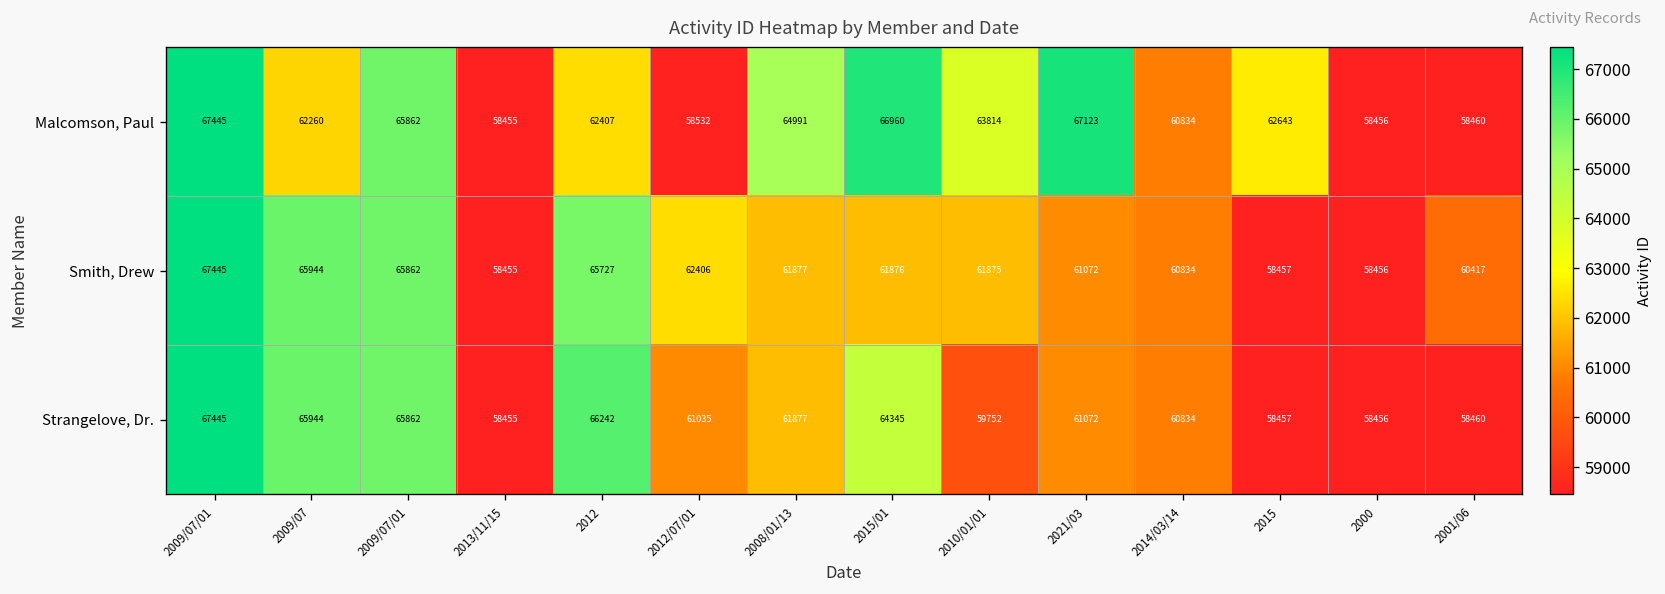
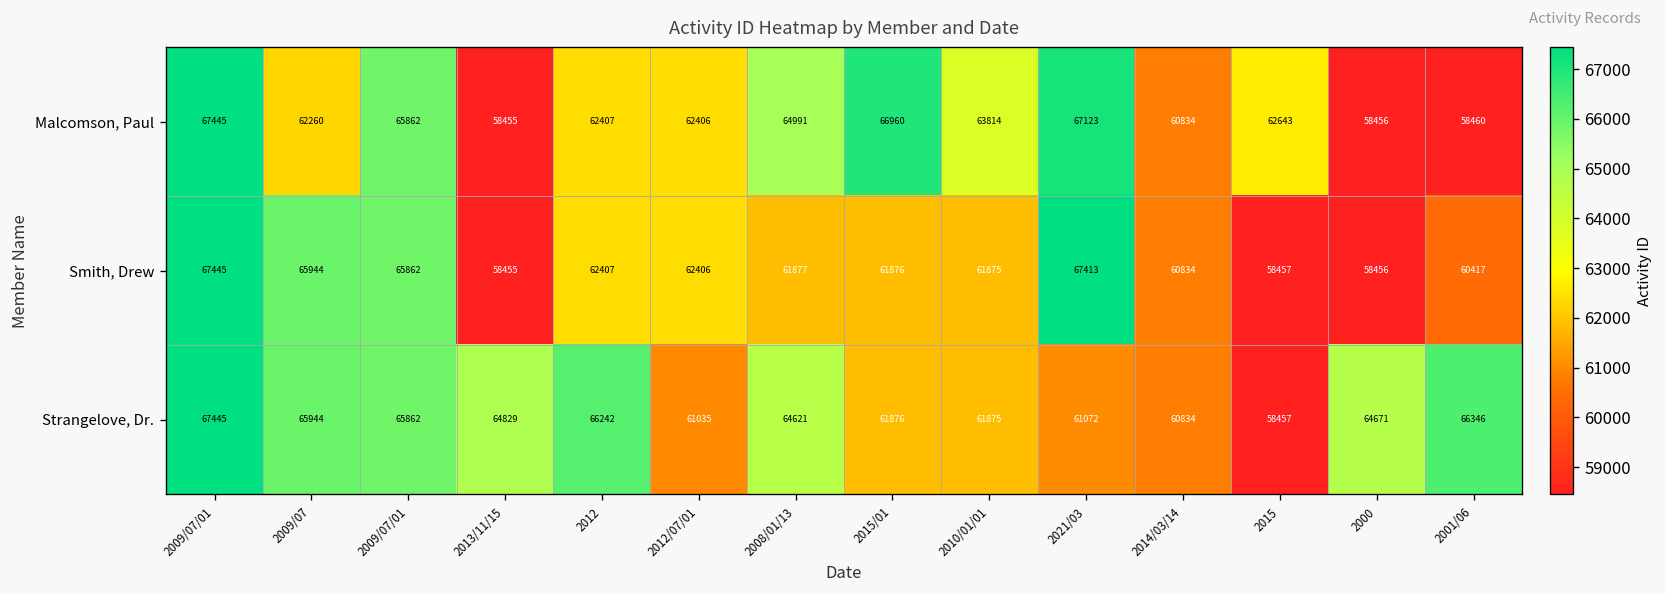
Malcomson, Paul, 2012/07/01: 58532 -> 62406
Smith, Drew, 2012: 65727 -> 62407
Smith, Drew, 2021/03: 61072 -> 67413
Strangelove, Dr., 2013/11/15: 58455 -> 64829
Strangelove, Dr., 2008/01/13: 61877 -> 64621
Strangelove, Dr., 2015/01: 64345 -> 61876
Strangelove, Dr., 2010/01/01: 59752 -> 61875
Strangelove, Dr., 2000: 58456 -> 64671
Strangelove, Dr., 2001/06: 58460 -> 66346
